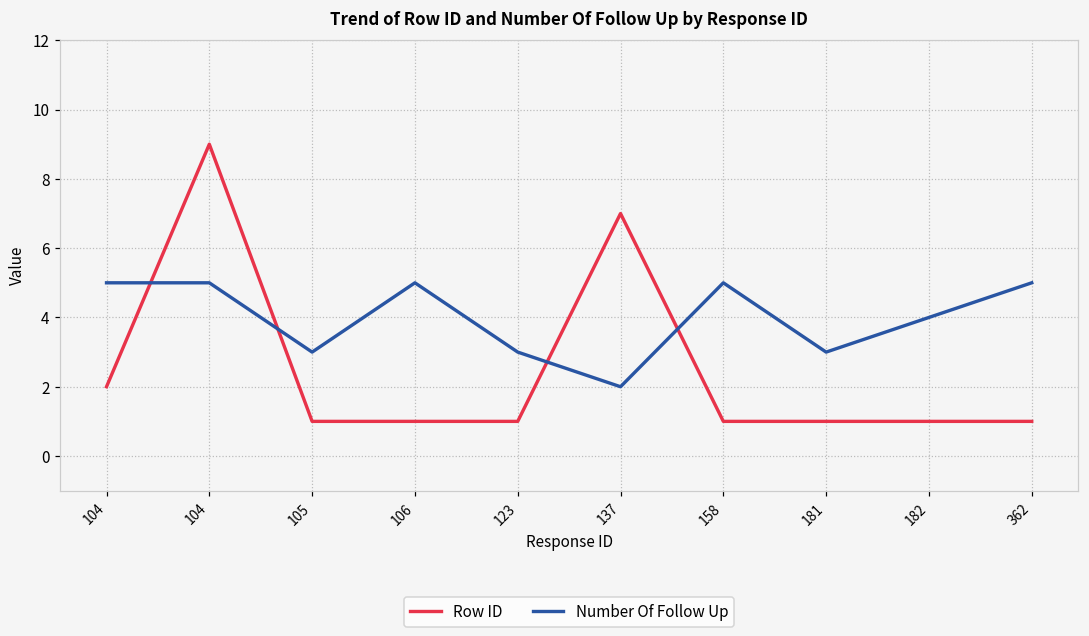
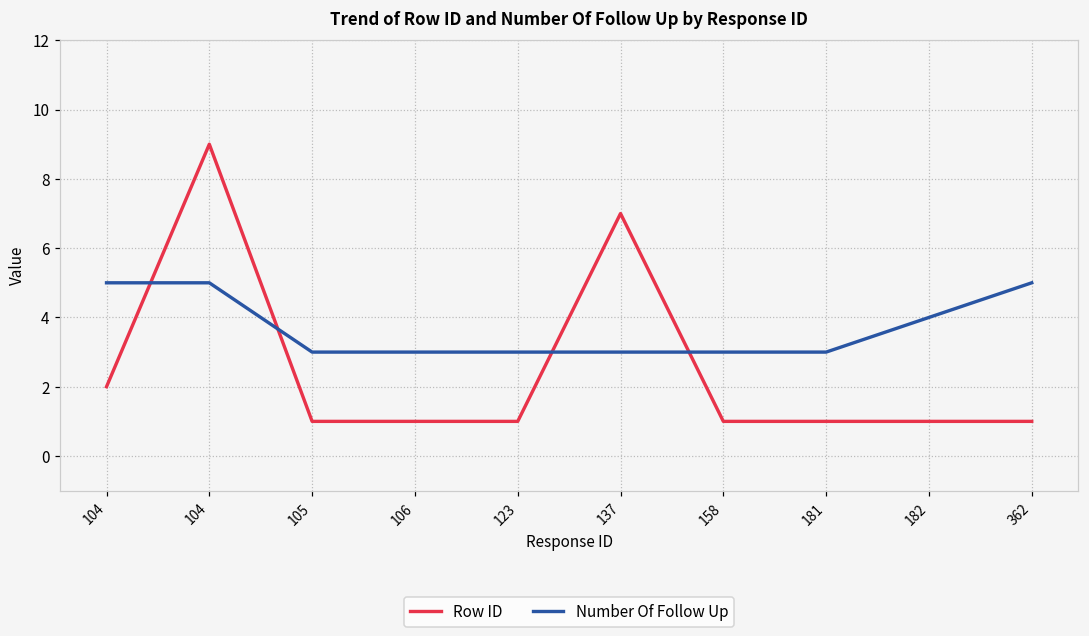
Number Of Follow Up, 106: 5 -> 3
Number Of Follow Up, 137: 2 -> 3
Number Of Follow Up, 158: 5 -> 3
